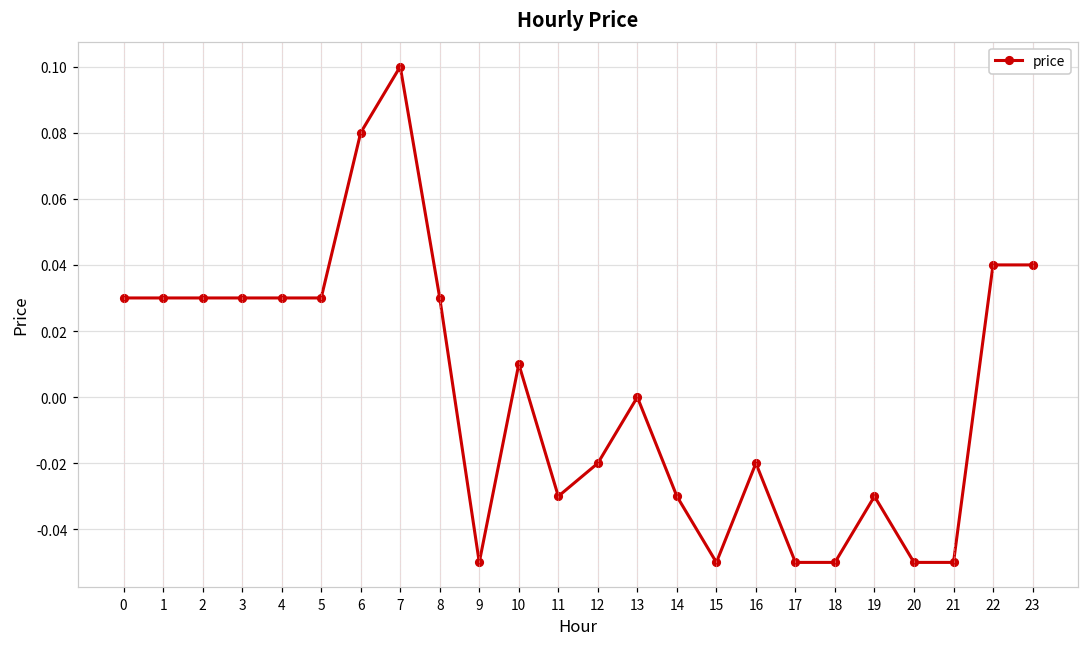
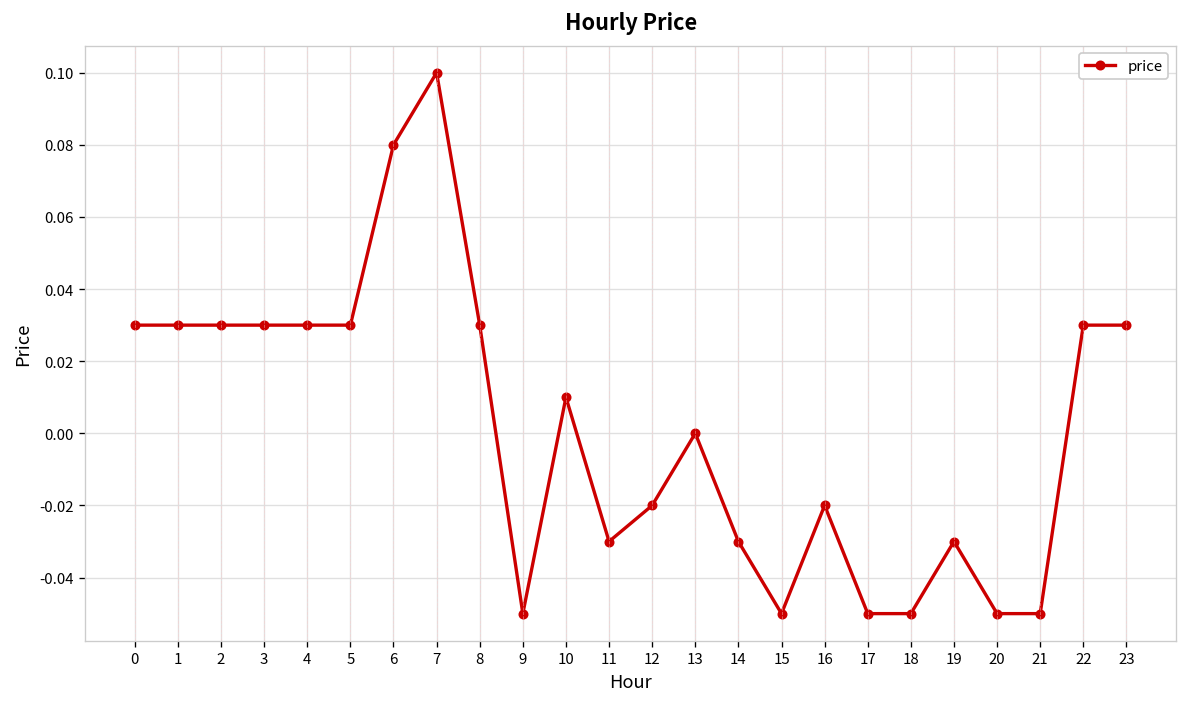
22: 0.04 -> 0.03
23: 0.04 -> 0.03
